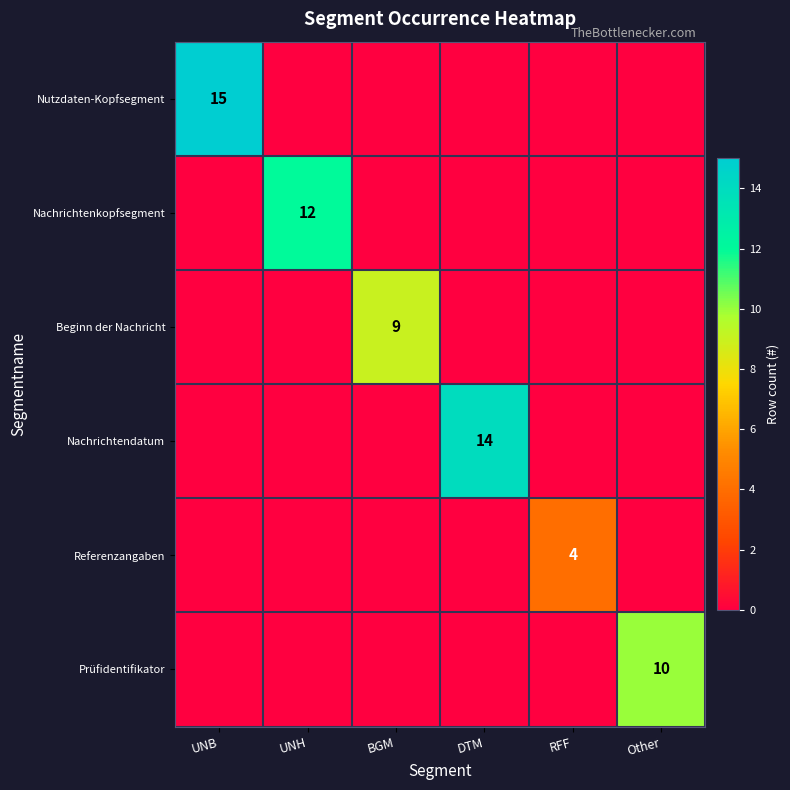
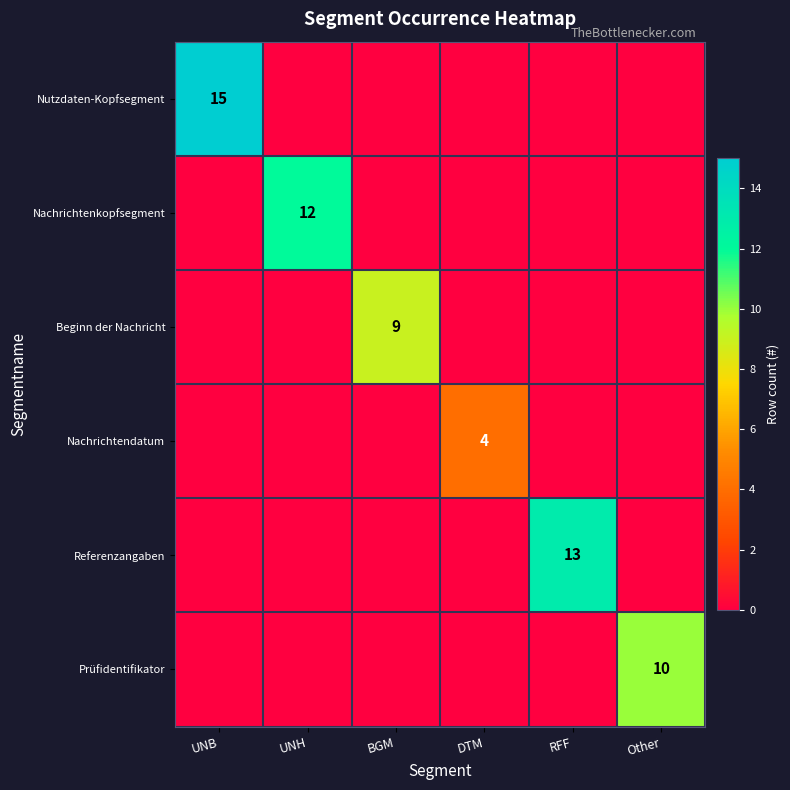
Nachrichtendatum, DTM: 14 -> 4
Referenzangaben, RFF: 4 -> 13
